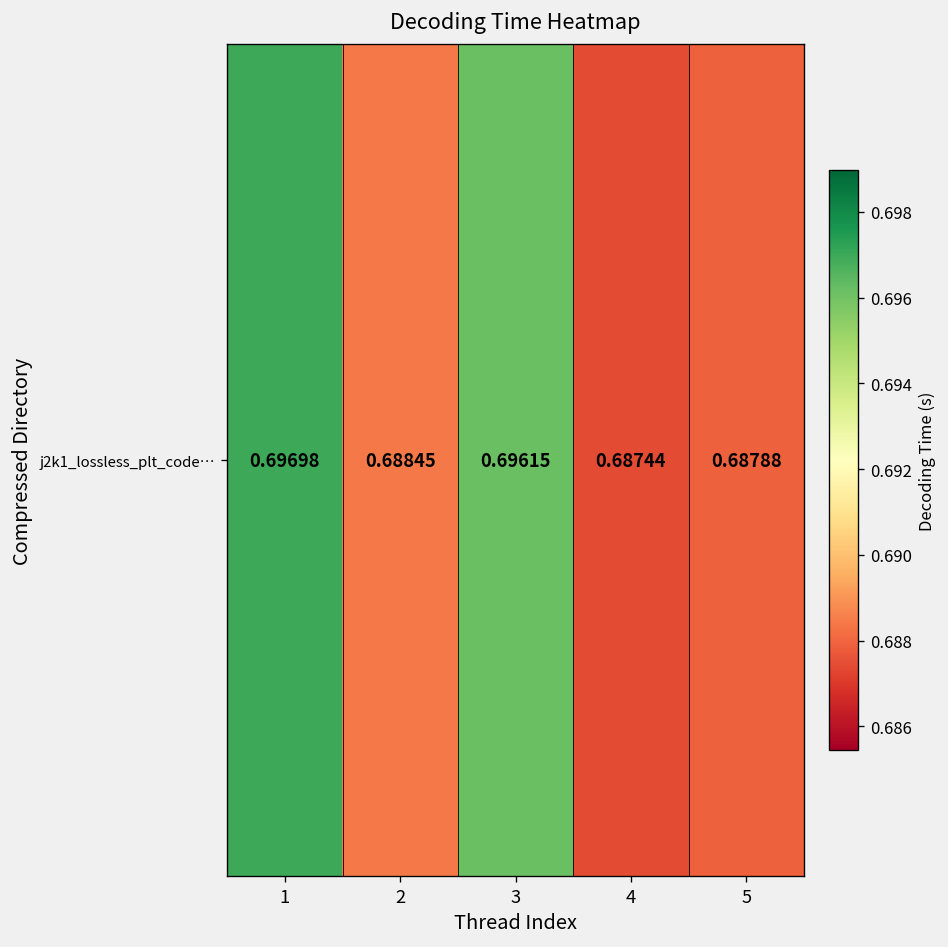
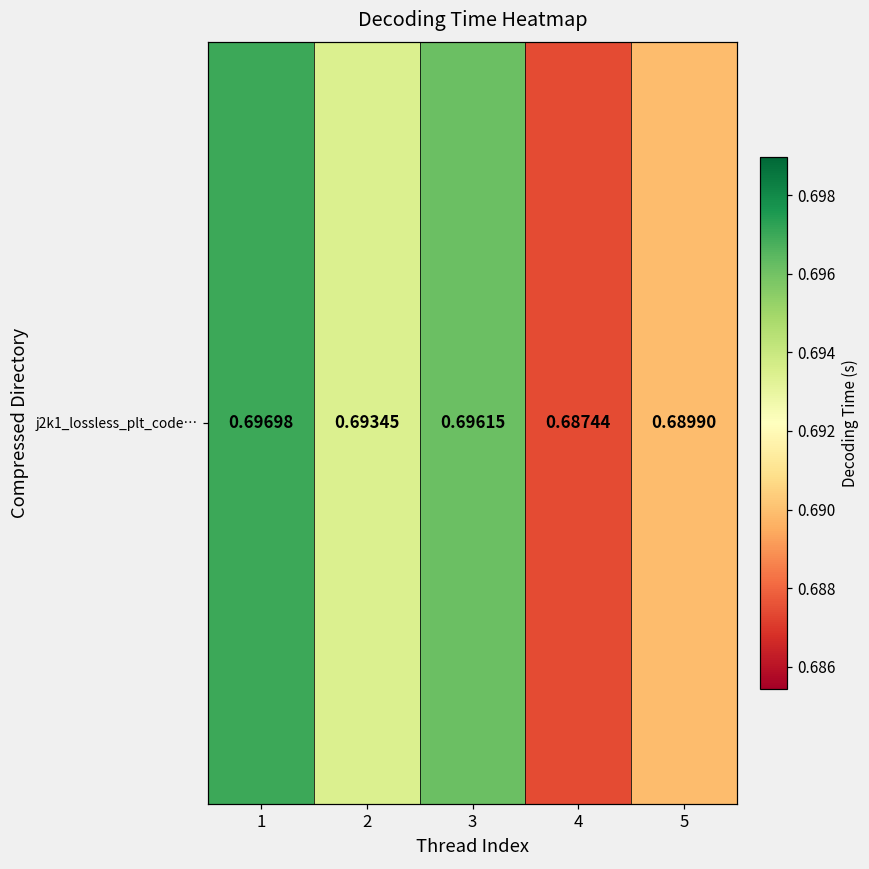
j2k1_lossless_plt_code…, 2: 0.68845 -> 0.69345
j2k1_lossless_plt_code…, 5: 0.68788 -> 0.68990
